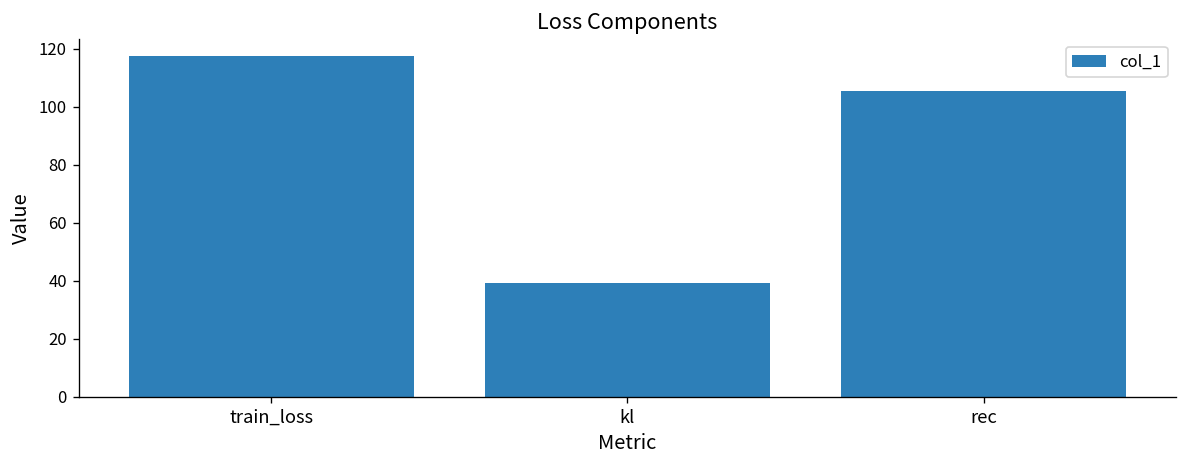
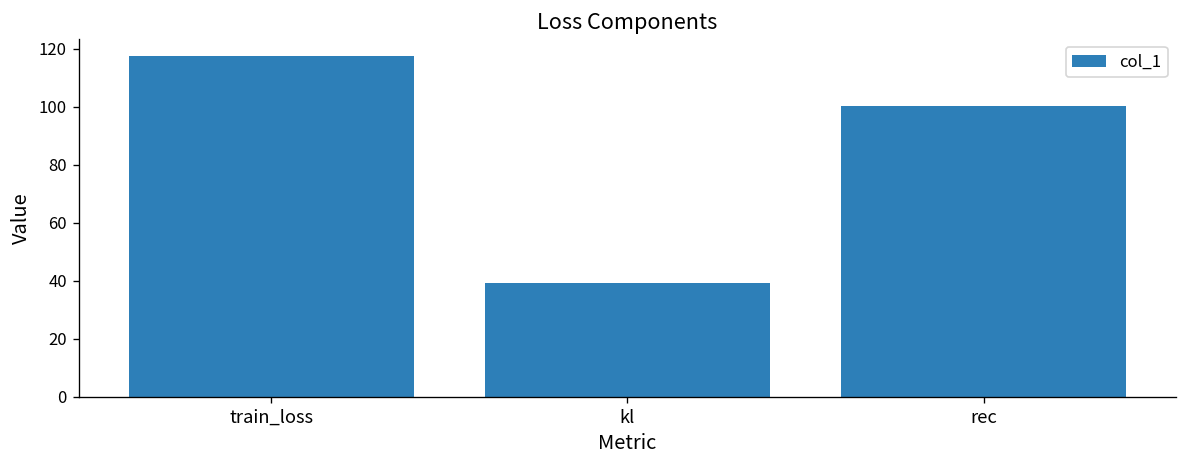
rec: 106 -> 100
